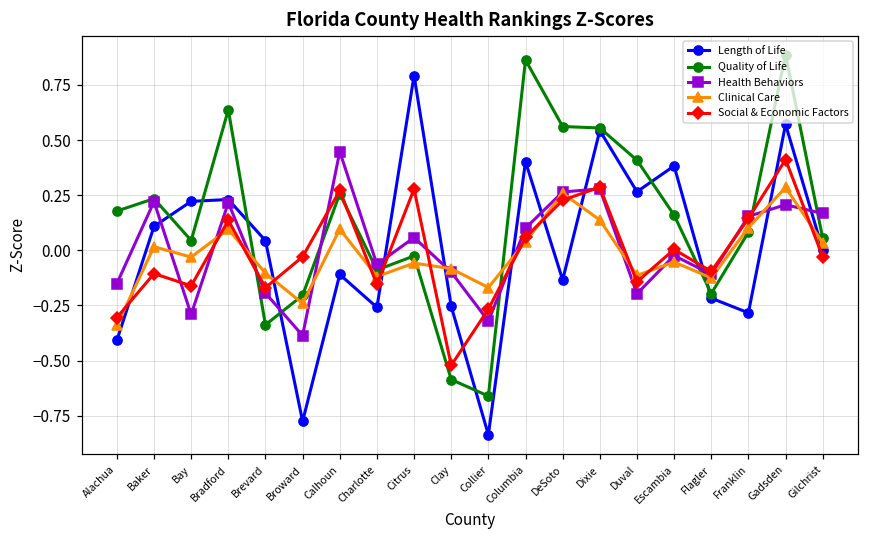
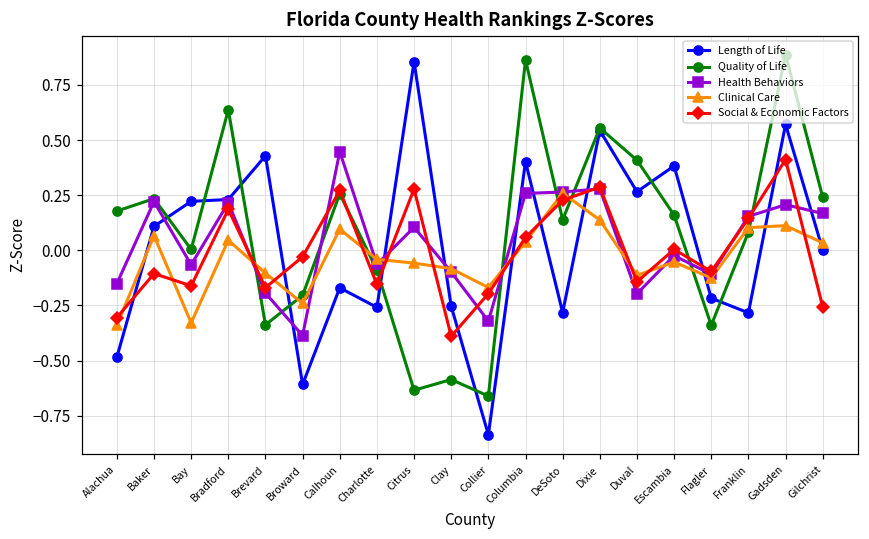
Length of Life, Alachua: -0.41 -> -0.48
Clinical Care, Baker: 0.02 -> 0.07
Quality of Life, Bay: 0.04 -> 0.00
Health Behaviors, Bay: -0.29 -> -0.07
Clinical Care, Bay: -0.03 -> -0.33
Clinical Care, Bradford: 0.10 -> 0.05
Social & Economic Factors, Bradford: 0.14 -> 0.19
Length of Life, Brevard: 0.04 -> 0.43
Length of Life, Broward: -0.78 -> -0.61
Length of Life, Calhoun: -0.11 -> -0.17
Clinical Care, Charlotte: -0.12 -> -0.04
Length of Life, Citrus: 0.79 -> 0.86
Quality of Life, Citrus: -0.03 -> -0.63
Health Behaviors, Citrus: 0.06 -> 0.10
Social & Economic Factors, Clay: -0.52 -> -0.39
Social & Economic Factors, Collier: -0.27 -> -0.20
Health Behaviors, Columbia: 0.10 -> 0.26
Length of Life, DeSoto: -0.13 -> -0.28
Quality of Life, DeSoto: 0.56 -> 0.14
Quality of Life, Flagler: -0.20 -> -0.34
Clinical Care, Gadsden: 0.29 -> 0.11
Quality of Life, Gilchrist: 0.06 -> 0.24
Social & Economic Factors, Gilchrist: -0.03 -> -0.26
